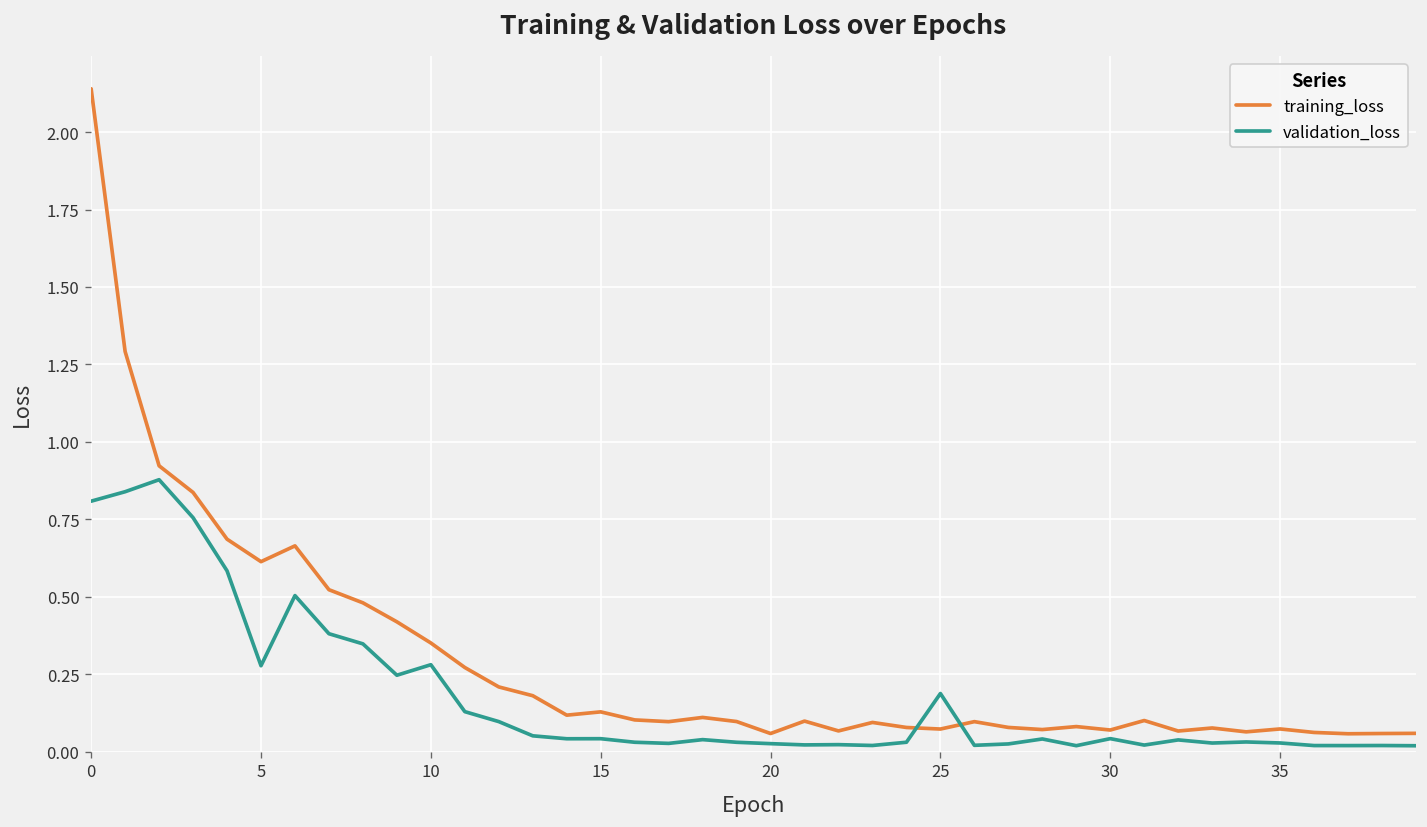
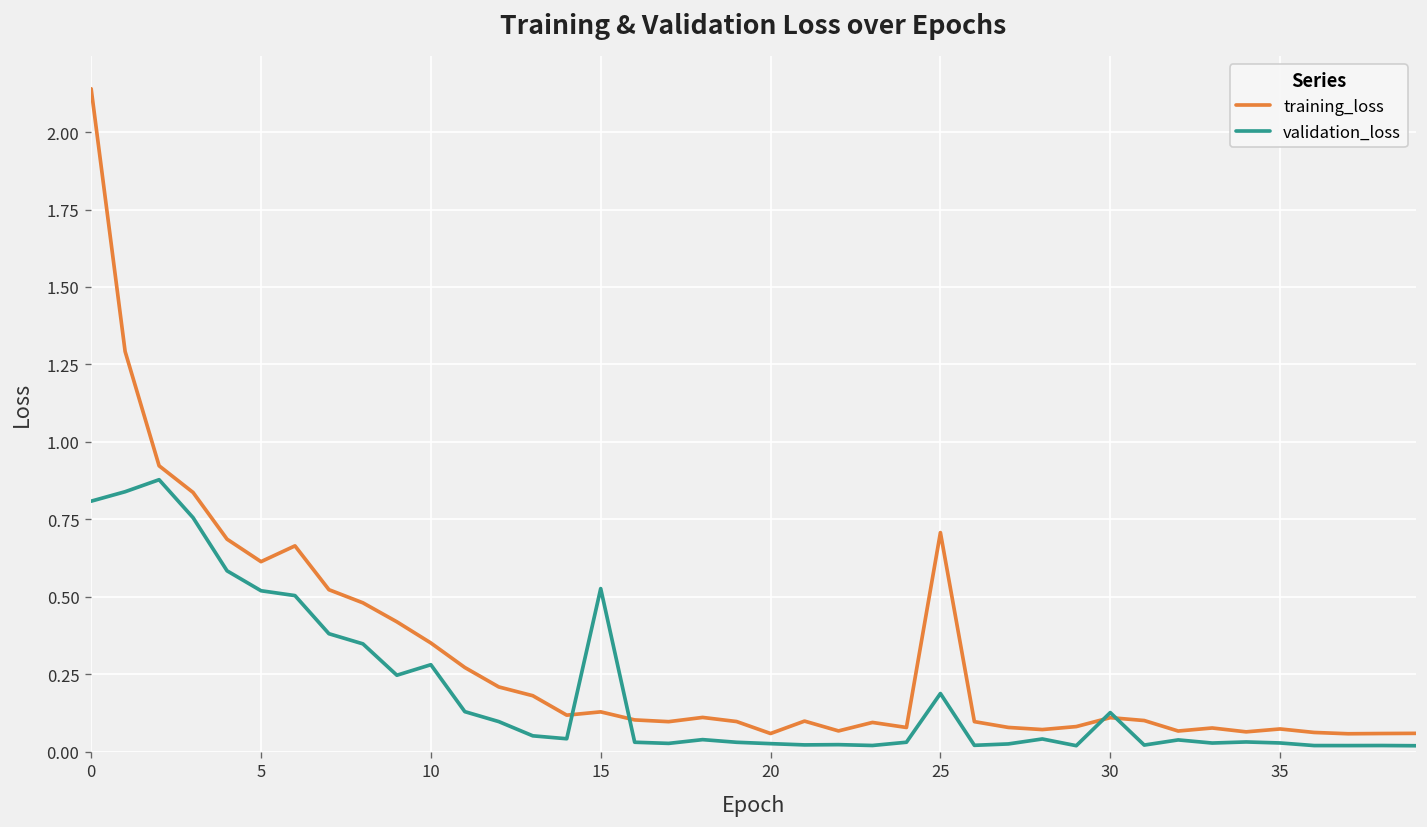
validation_loss, 5: 0.28 -> 0.52
validation_loss, 15: 0.04 -> 0.53
training_loss, 25: 0.07 -> 0.71
training_loss, 30: 0.07 -> 0.11
validation_loss, 30: 0.04 -> 0.13
